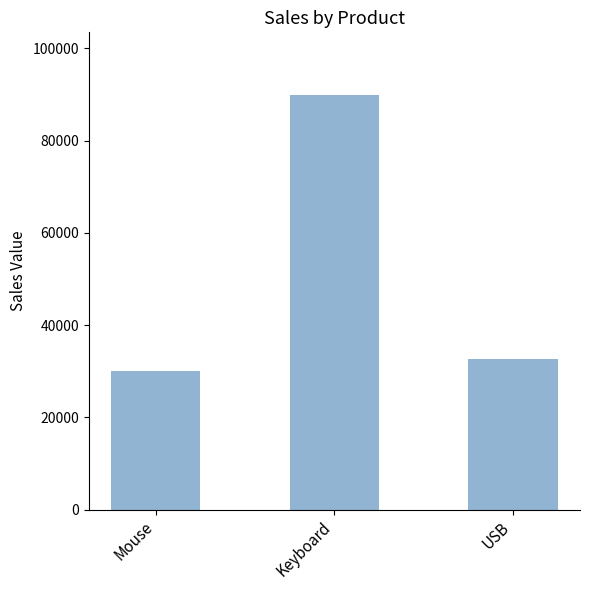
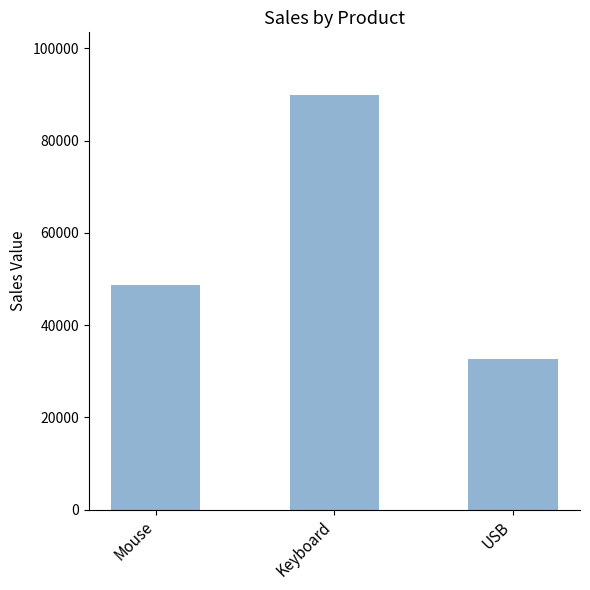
Mouse: 30000 -> 49000
